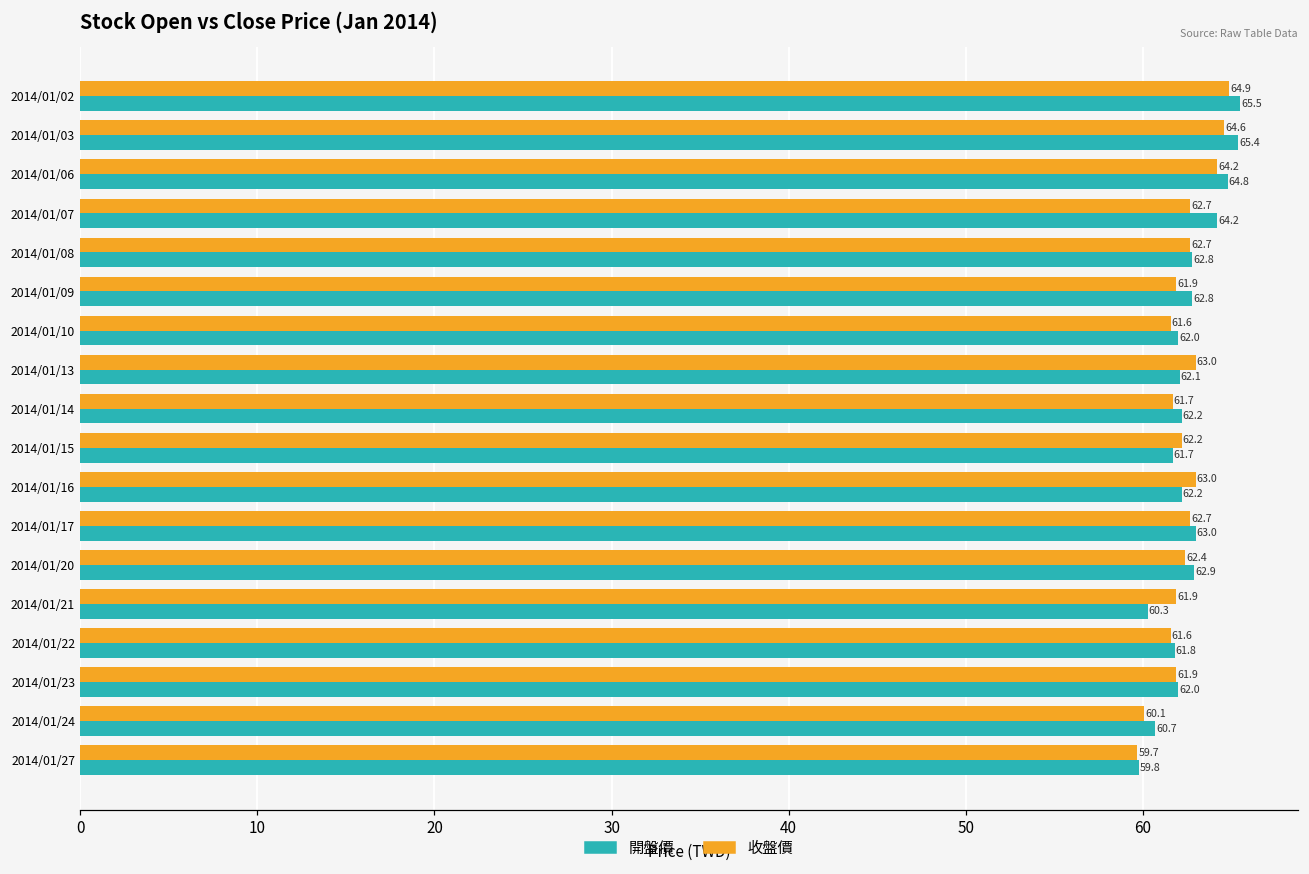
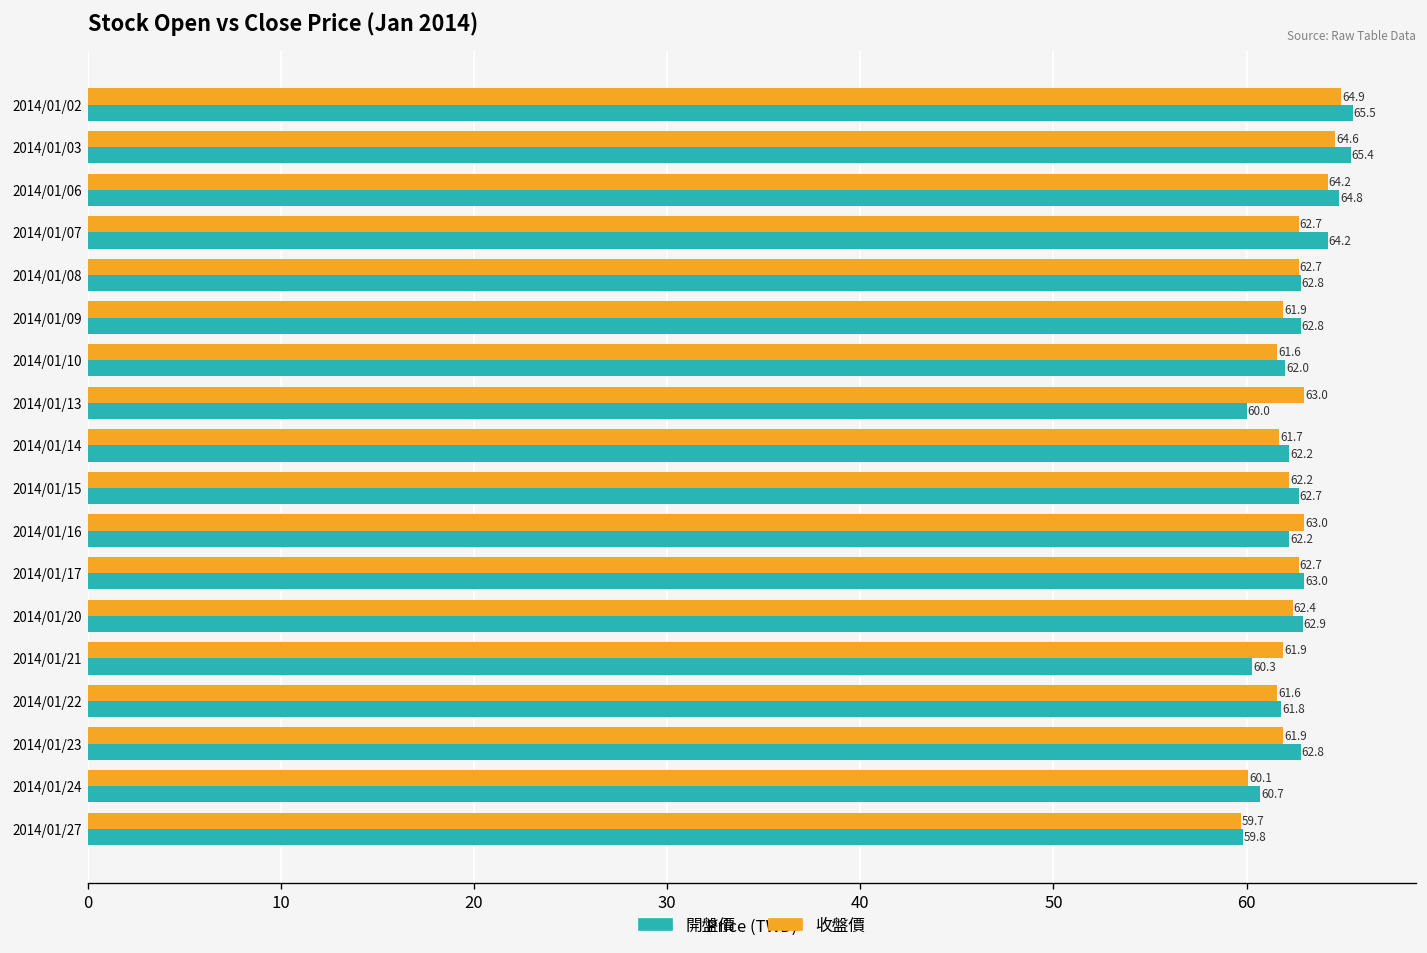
開盤價, 2014/01/13: 62.1 -> 60.0
開盤價, 2014/01/15: 61.7 -> 62.7
開盤價, 2014/01/23: 62.0 -> 62.8
